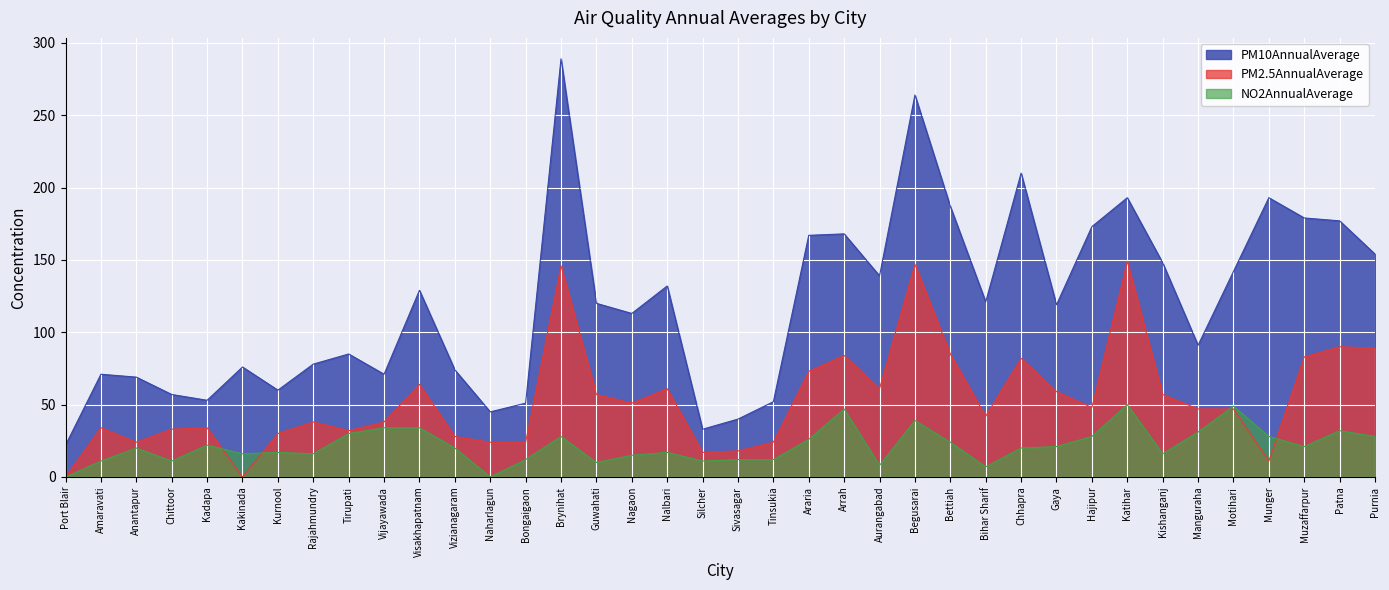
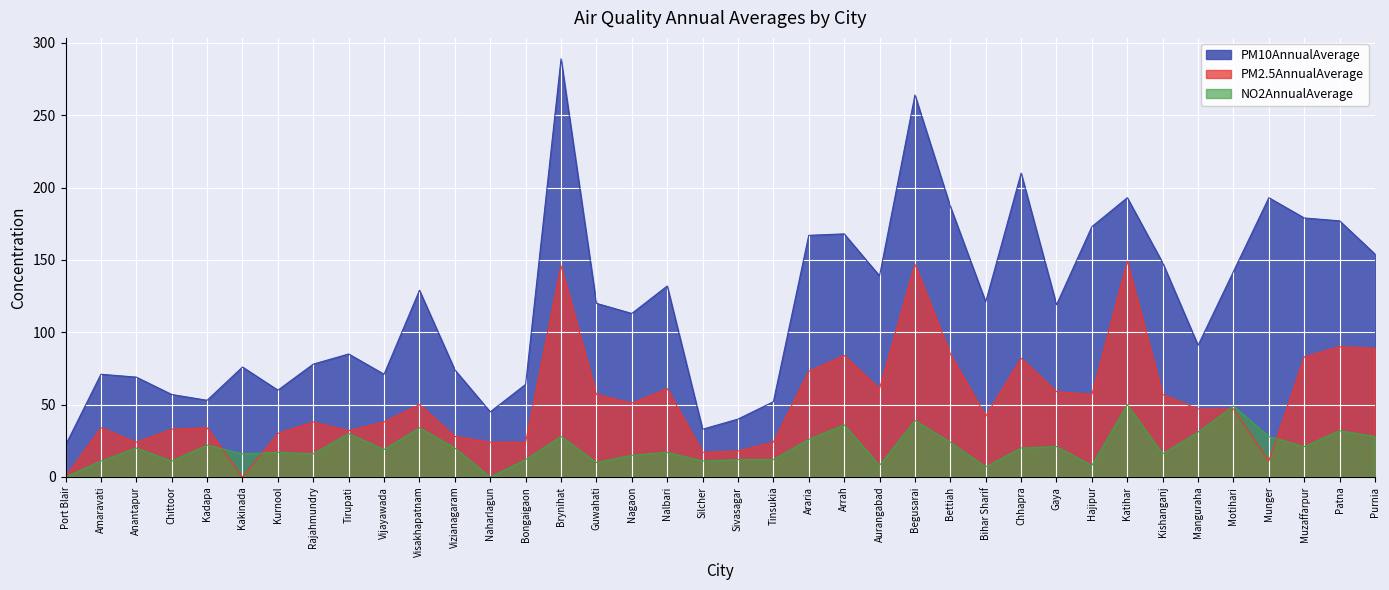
NO2AnnualAverage, Vijayawada: 34 -> 19
PM2.5AnnualAverage, Visakhapatnam: 64 -> 50
PM10AnnualAverage, Bongaigaon: 51 -> 64
NO2AnnualAverage, Arrah: 47 -> 36
PM2.5AnnualAverage, Hajipur: 48 -> 57
NO2AnnualAverage, Hajipur: 28 -> 8
